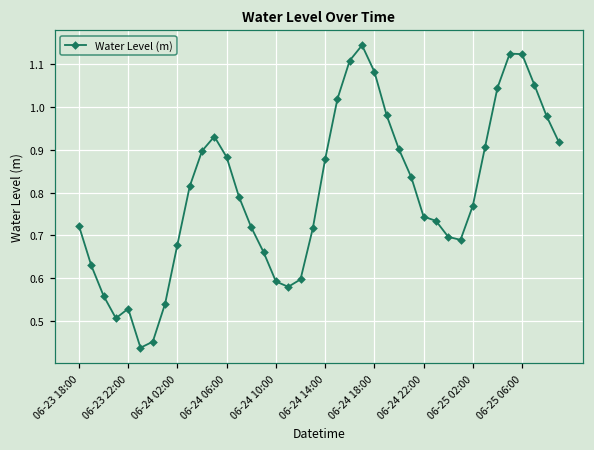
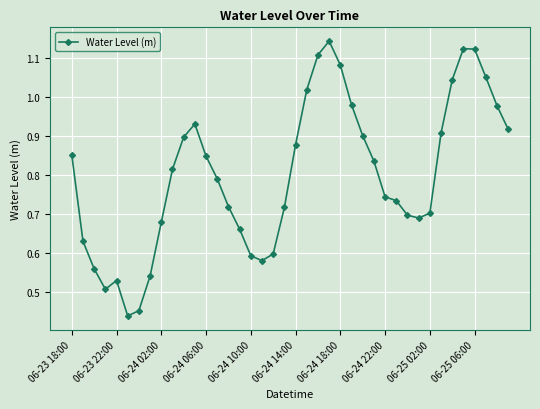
06-23 18:00: 0.72 -> 0.85
06-24 06:00: 0.88 -> 0.85
06-25 02:00: 0.77 -> 0.70
